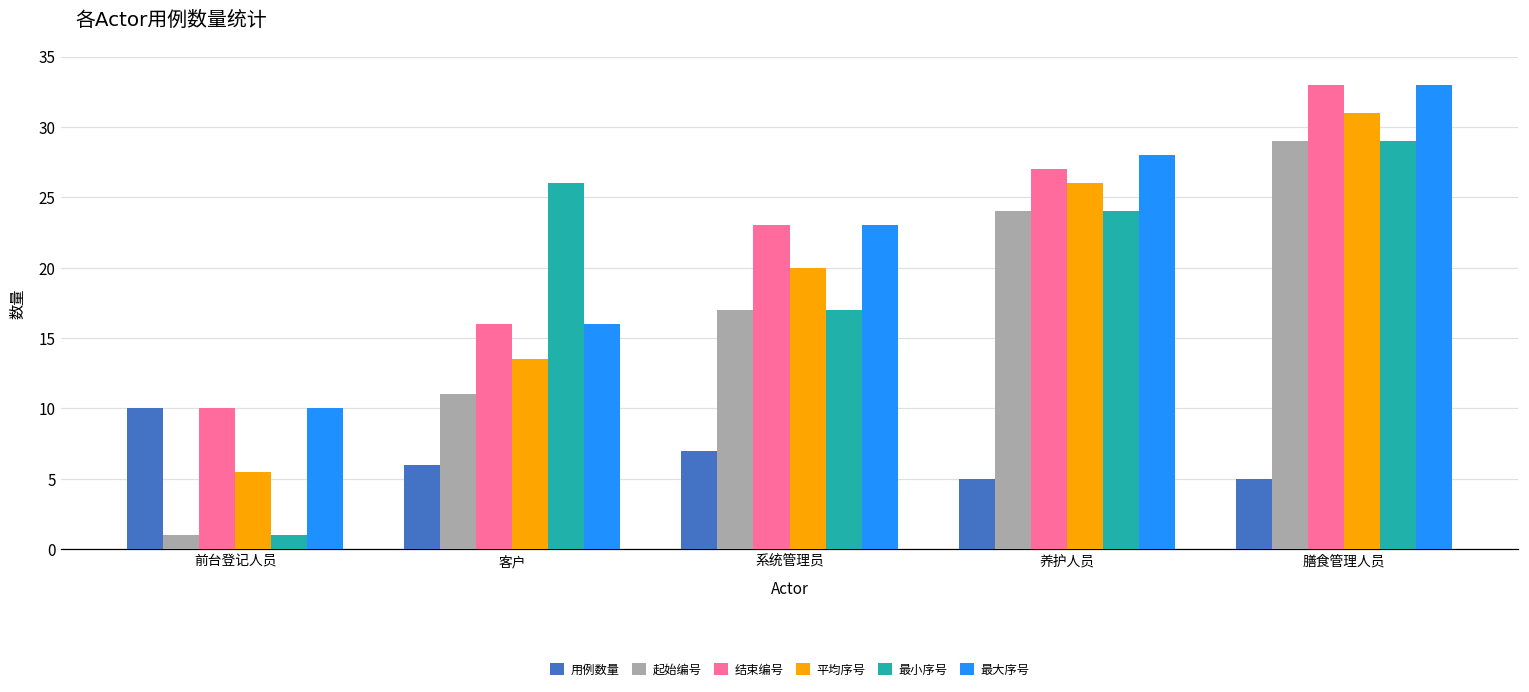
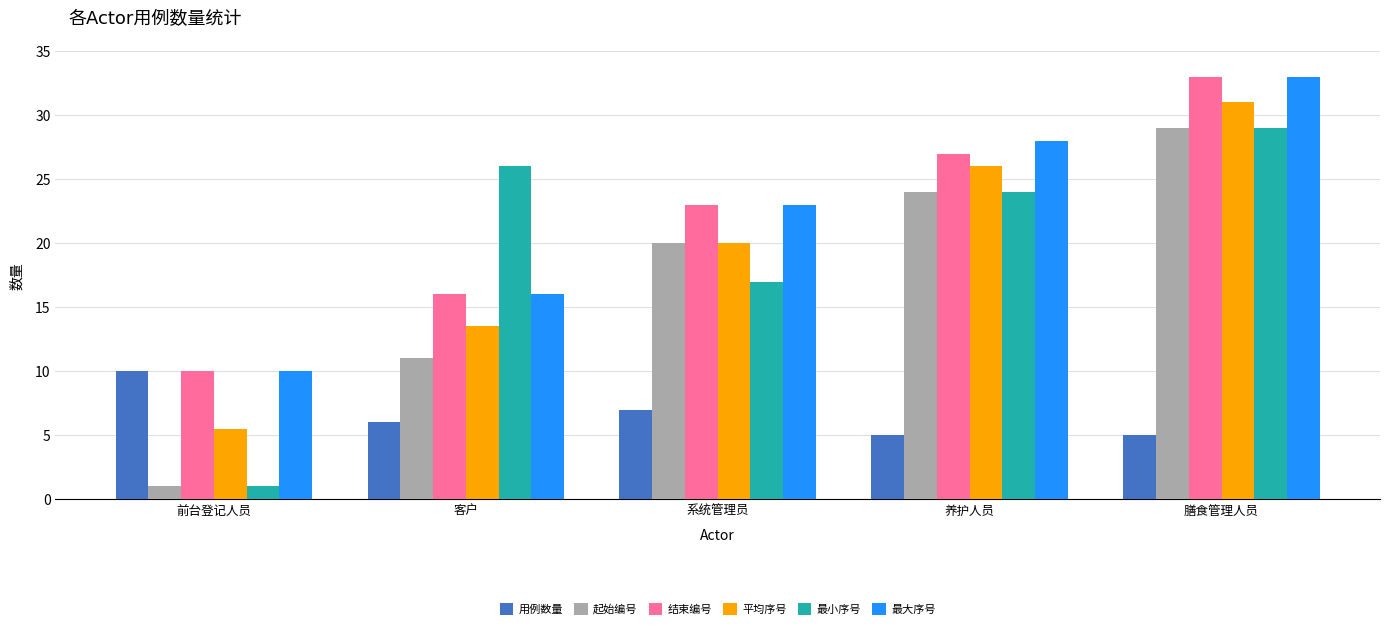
起始编号, 系统管理员: 17 -> 20
